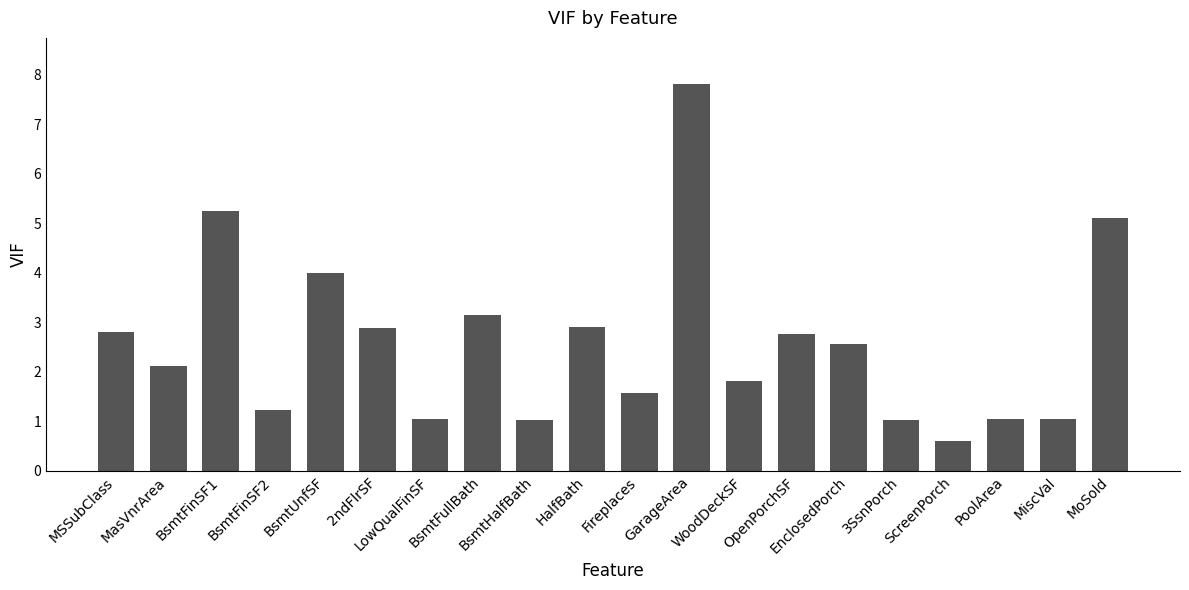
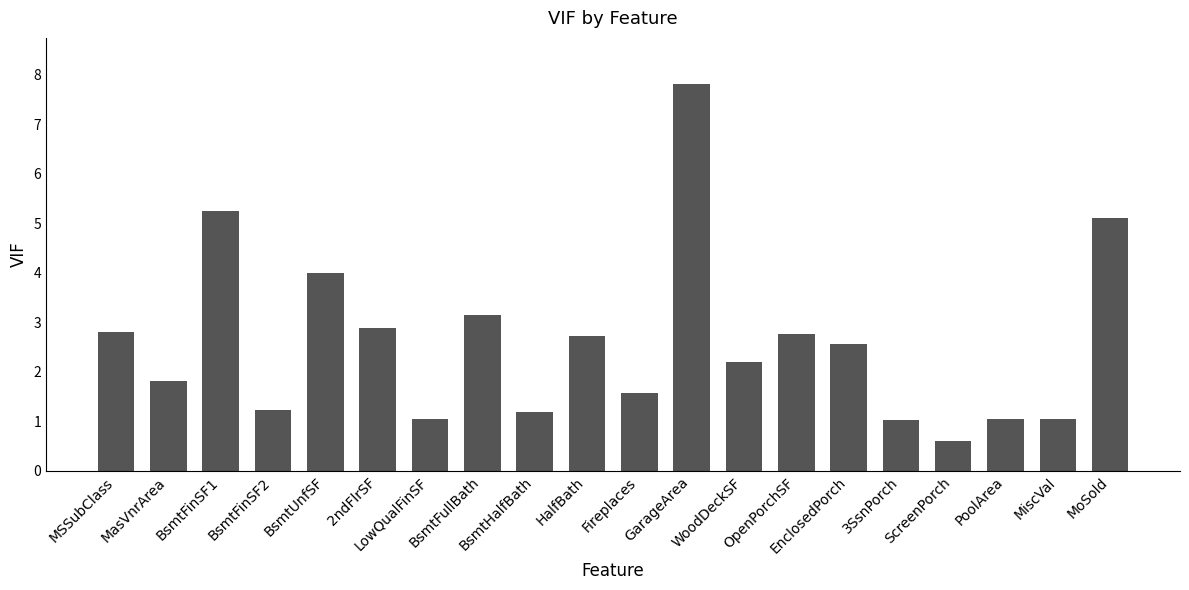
MasVnrArea: 2.1 -> 1.8
BsmtHalfBath: 1.0 -> 1.2
HalfBath: 2.9 -> 2.7
WoodDeckSF: 1.8 -> 2.2
